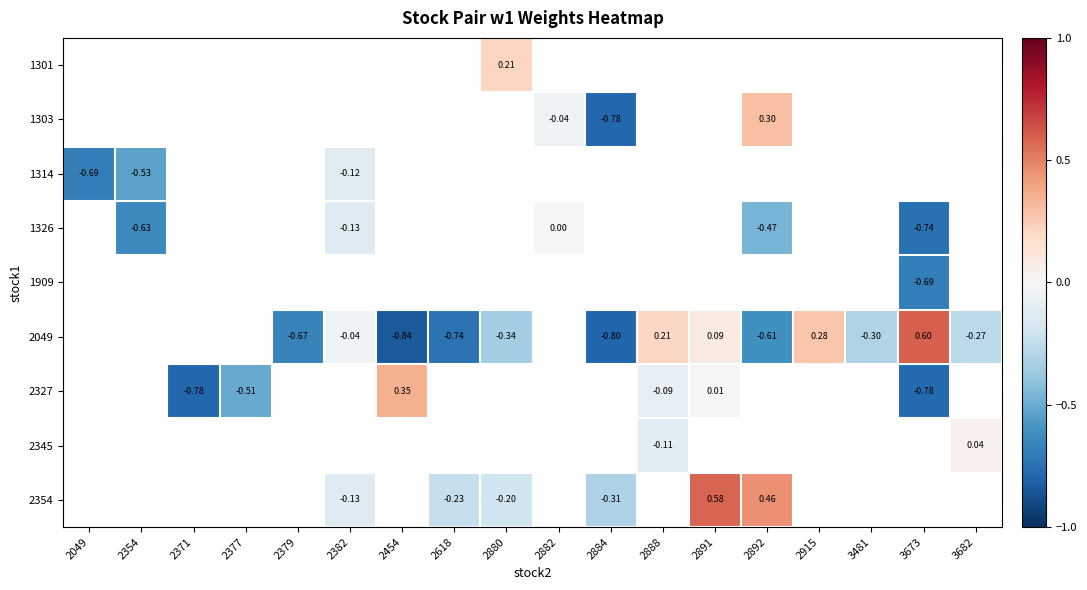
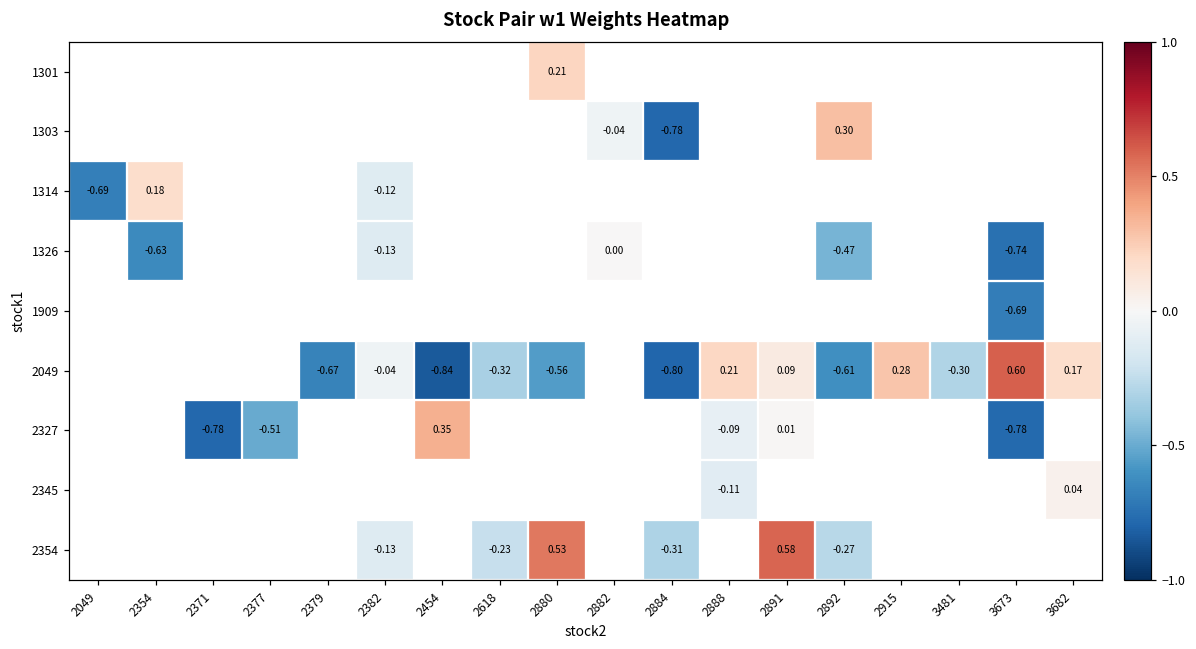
1314, 2354: -0.53 -> 0.18
2049, 2618: -0.74 -> -0.32
2049, 2880: -0.34 -> -0.56
2049, 3682: -0.27 -> 0.17
2354, 2880: -0.20 -> 0.53
2354, 2892: 0.46 -> -0.27
